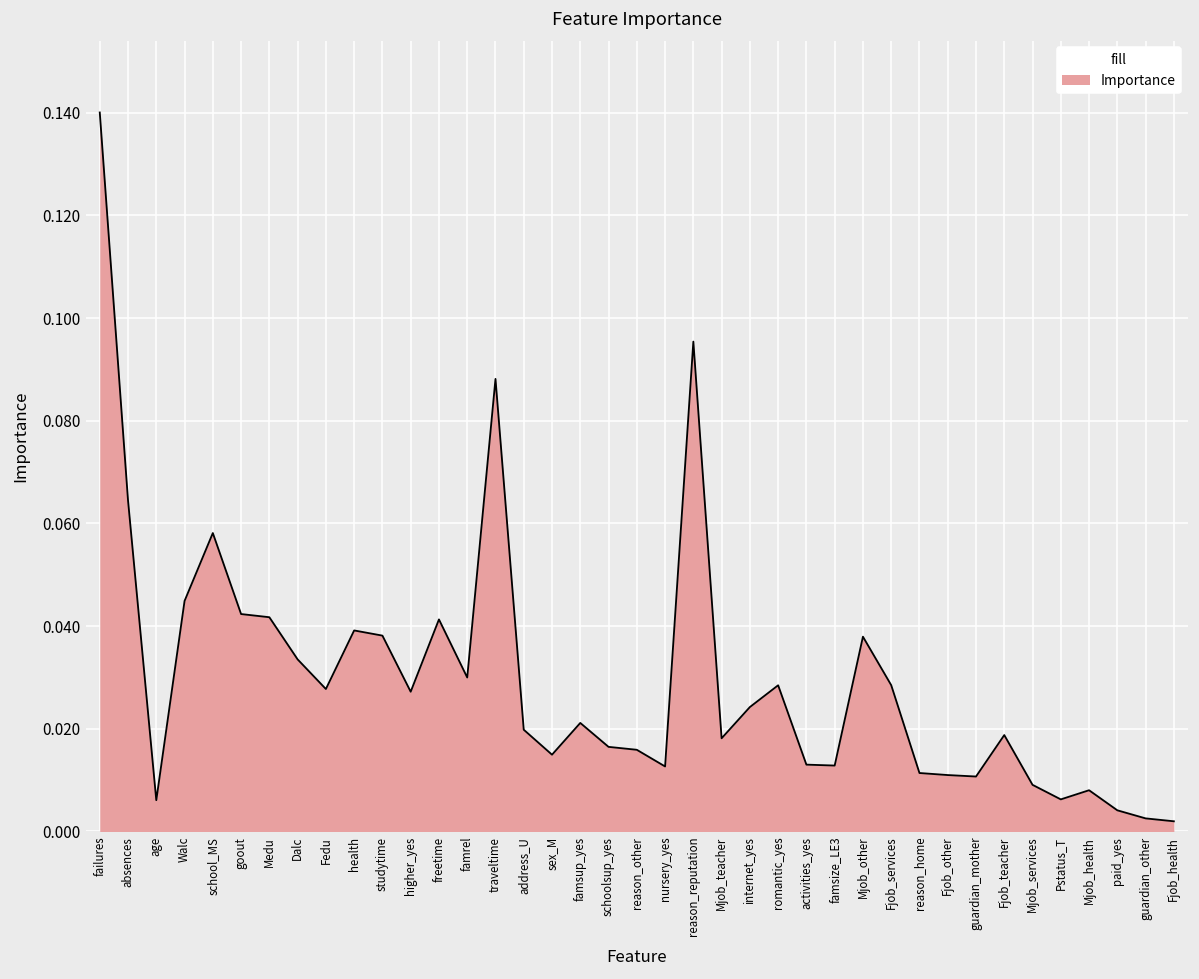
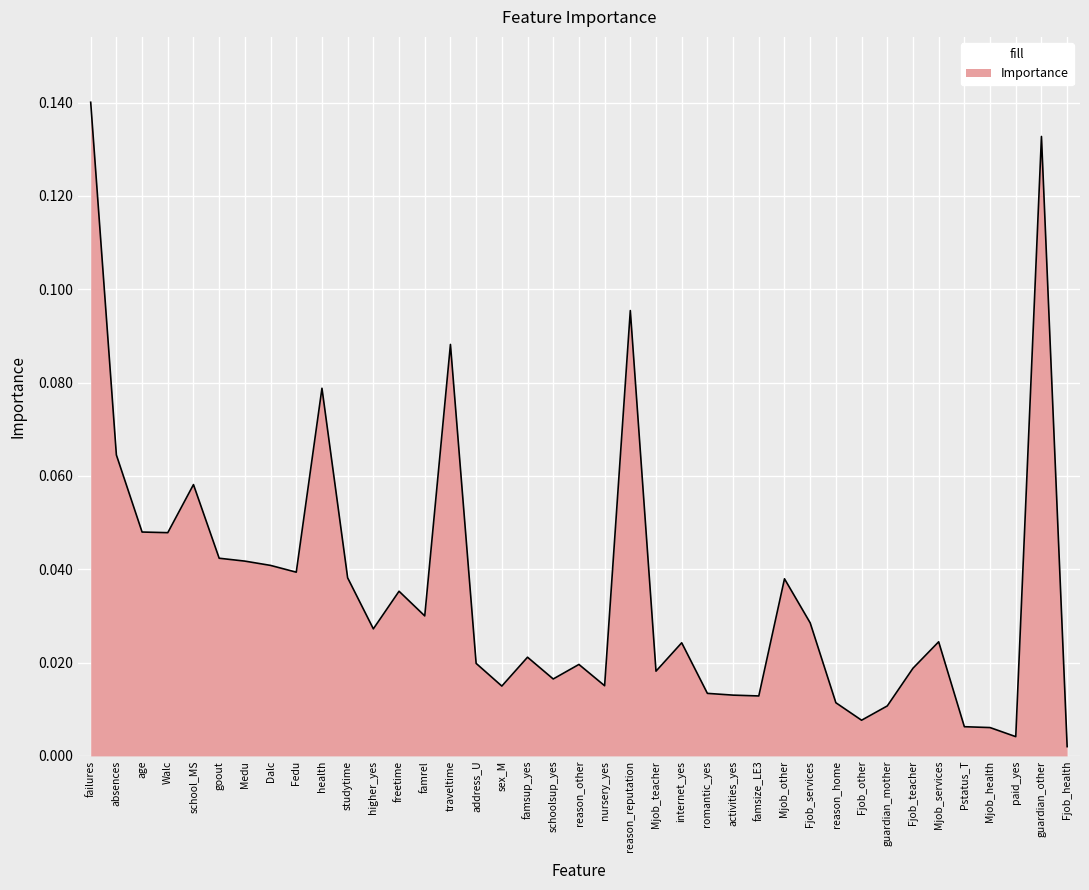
age: 0.006 -> 0.048
Walc: 0.045 -> 0.048
Dalc: 0.034 -> 0.041
Fedu: 0.028 -> 0.039
health: 0.039 -> 0.079
freetime: 0.041 -> 0.035
reason_other: 0.016 -> 0.020
nursery_yes: 0.013 -> 0.015
romantic_yes: 0.028 -> 0.013
Fjob_other: 0.011 -> 0.008
Mjob_services: 0.009 -> 0.024
Mjob_health: 0.008 -> 0.006
guardian_other: 0.003 -> 0.133
